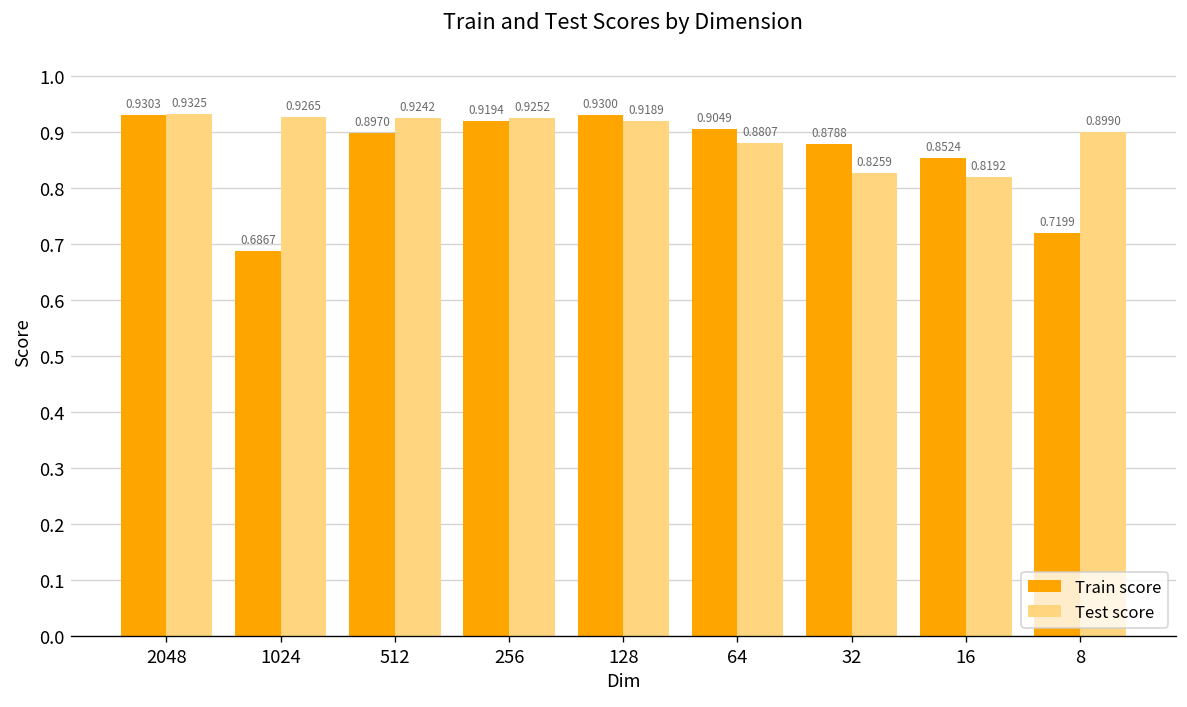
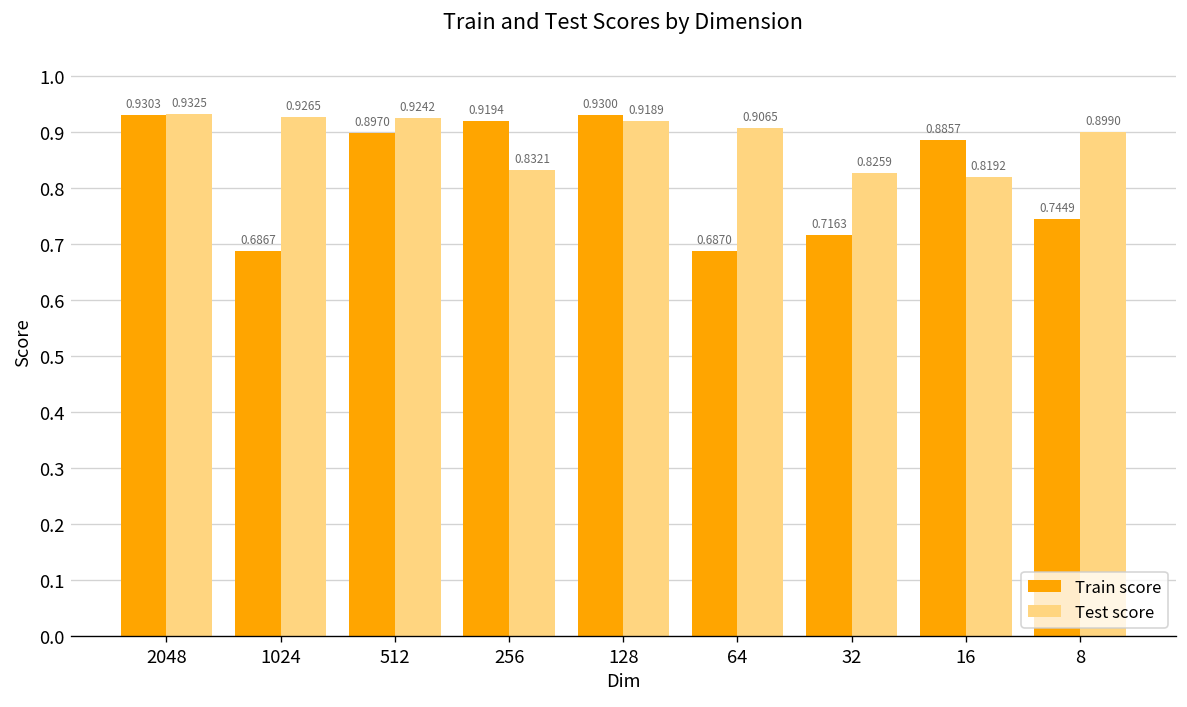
Test score, 256: 0.9252 -> 0.8321
Train score, 64: 0.9049 -> 0.6870
Test score, 64: 0.8807 -> 0.9065
Train score, 32: 0.8788 -> 0.7163
Train score, 16: 0.8524 -> 0.8857
Train score, 8: 0.7199 -> 0.7449
